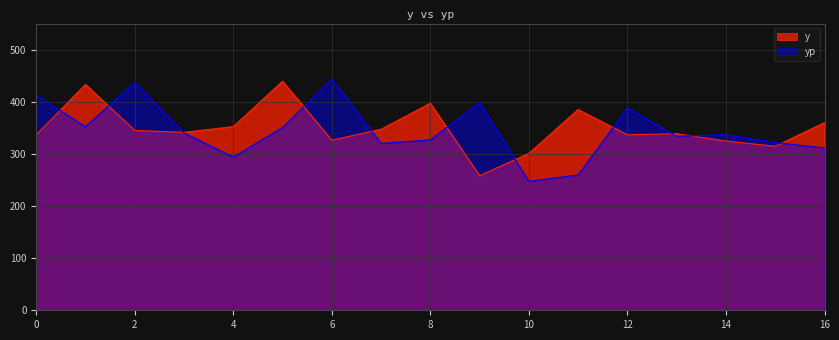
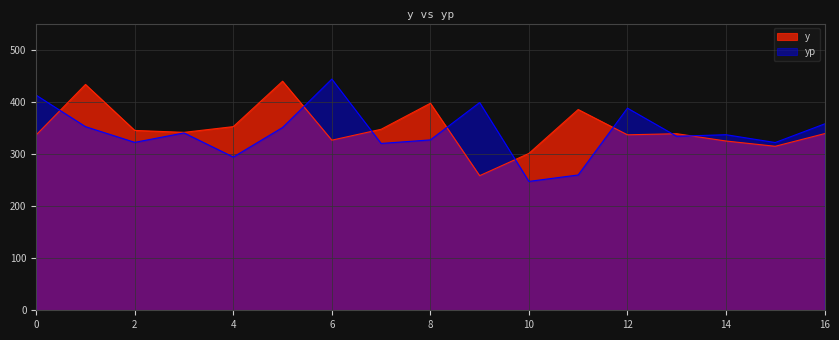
yp, 2: 440 -> 320
y, 16: 360 -> 340
yp, 16: 310 -> 360
